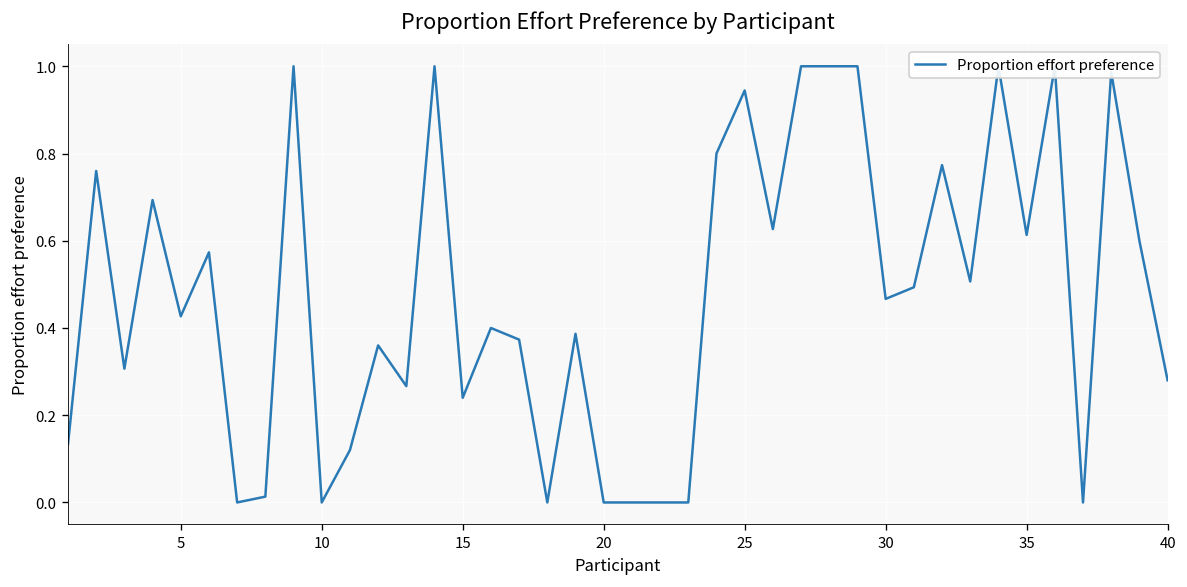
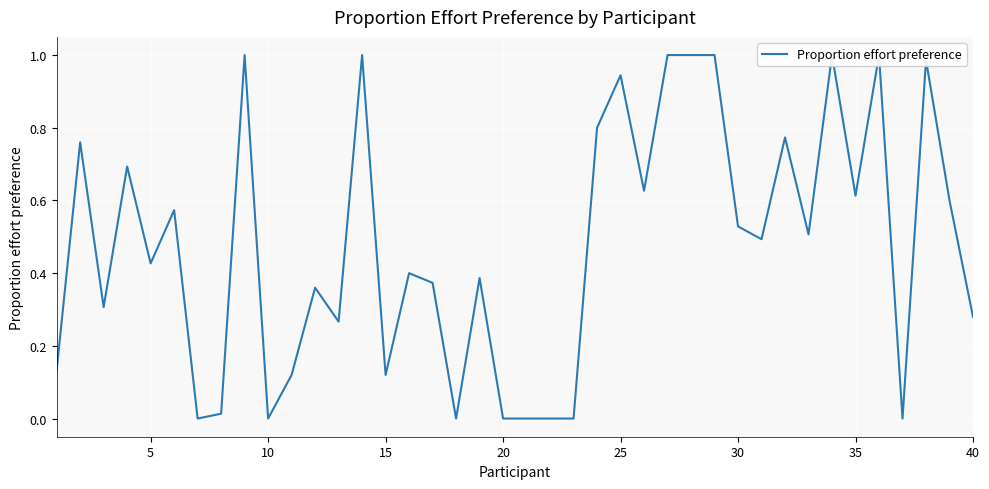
15: 0.24 -> 0.12
30: 0.47 -> 0.53
